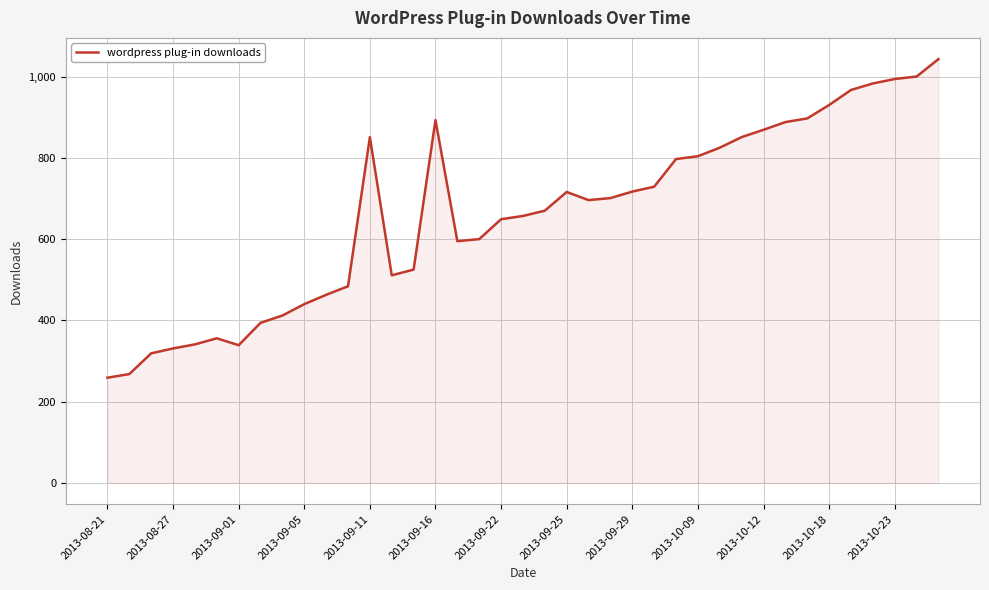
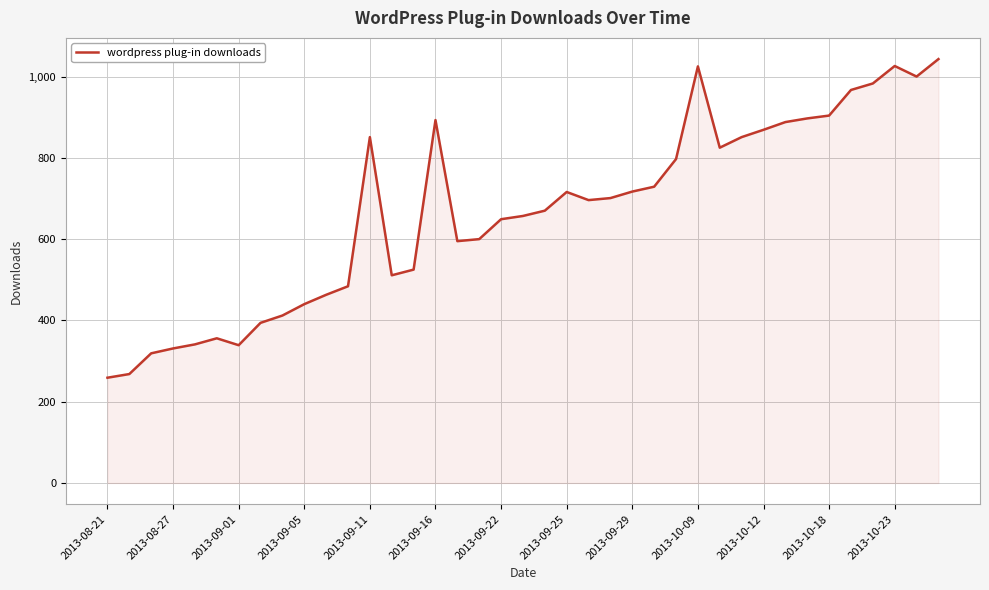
2013-10-09: 800 -> 1,030
2013-10-18: 930 -> 900
2013-10-23: 990 -> 1,030
